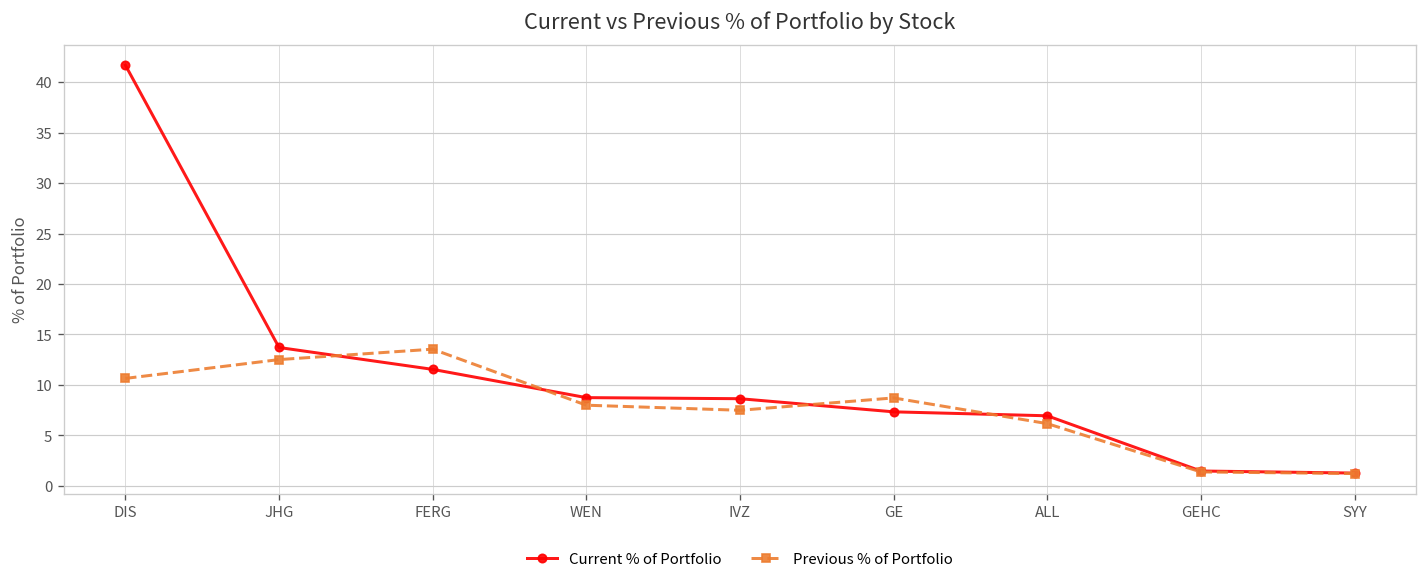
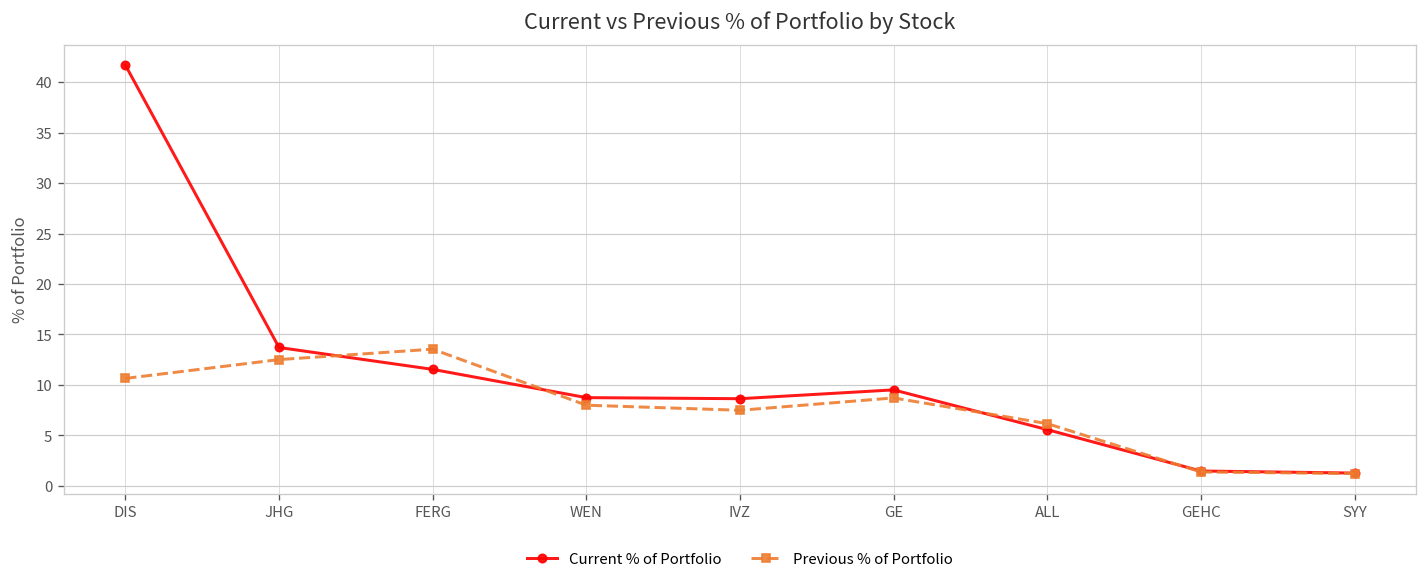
Current % of Portfolio, GE: 7 -> 10
Current % of Portfolio, ALL: 7 -> 6
